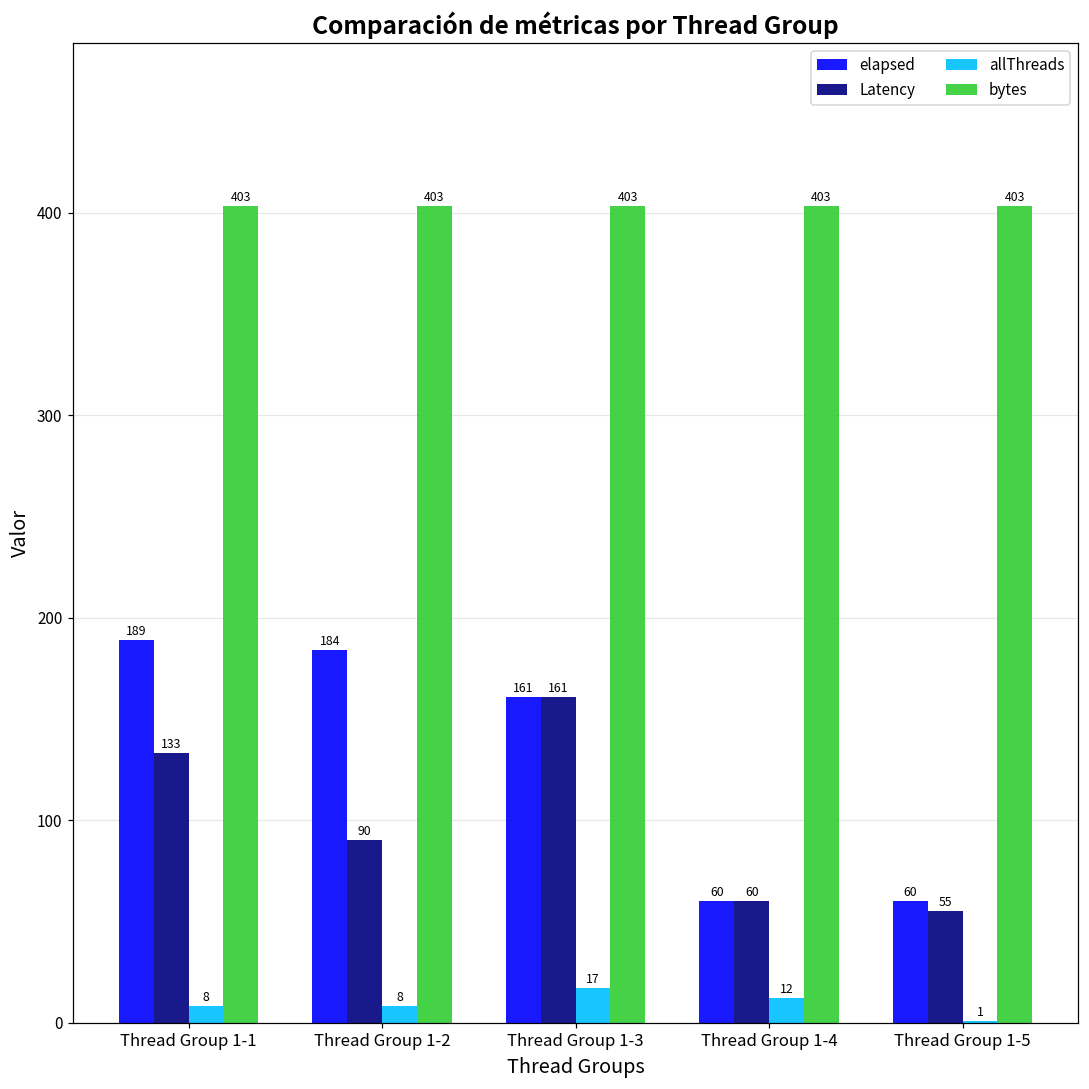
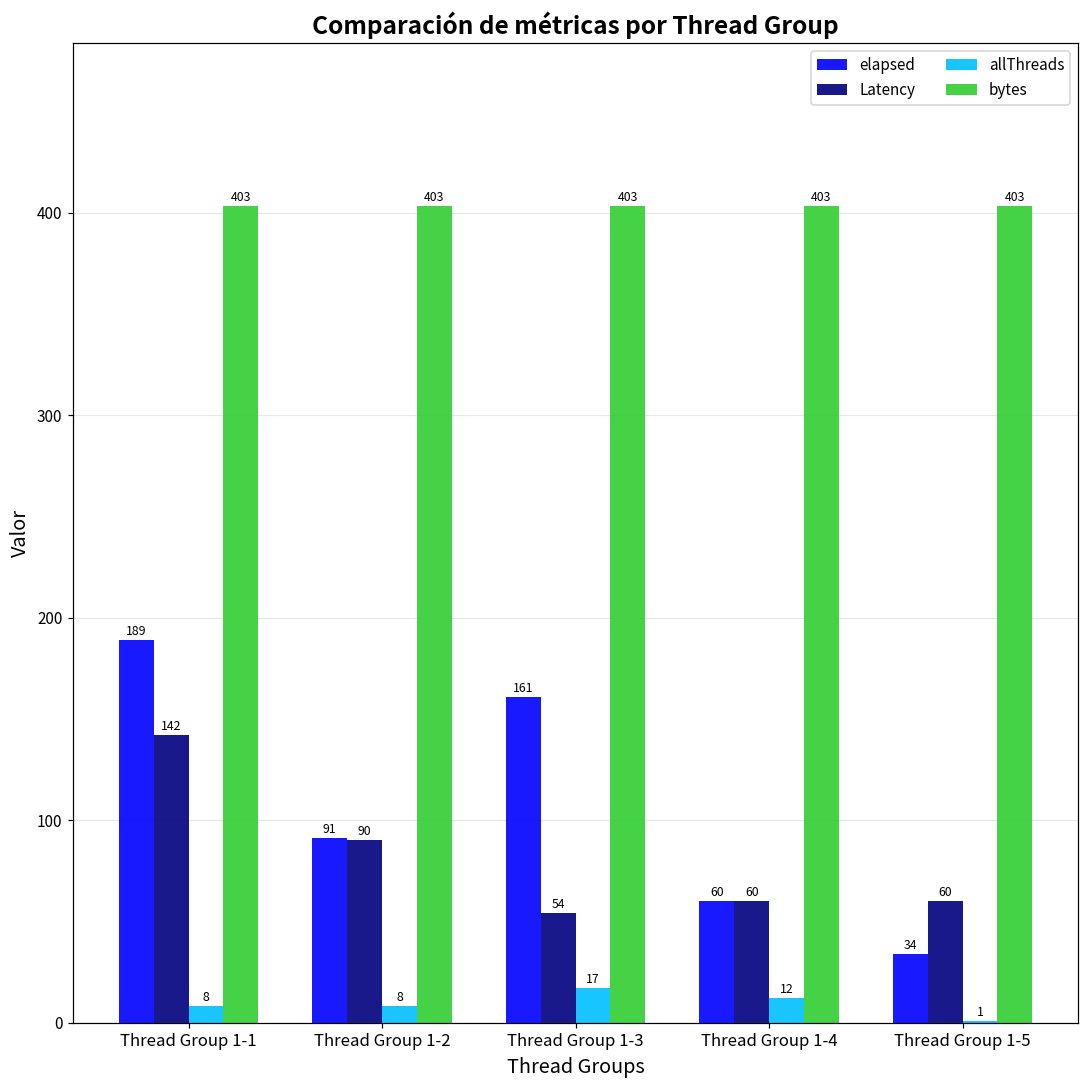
Latency, Thread Group 1-1: 133 -> 142
elapsed, Thread Group 1-2: 184 -> 91
Latency, Thread Group 1-3: 161 -> 54
elapsed, Thread Group 1-5: 60 -> 34
Latency, Thread Group 1-5: 55 -> 60
